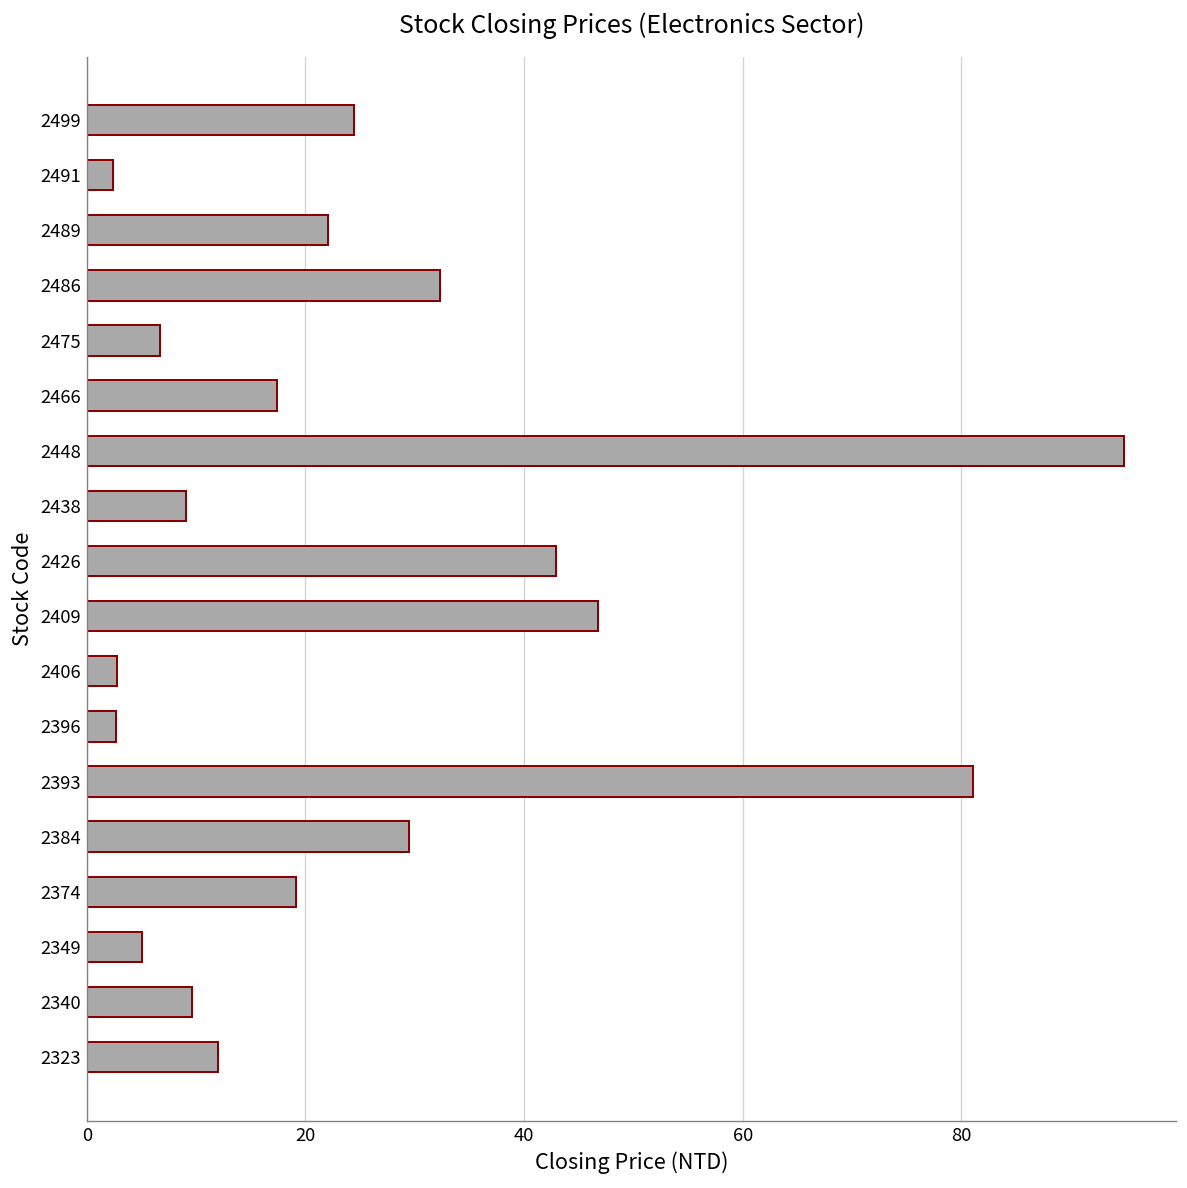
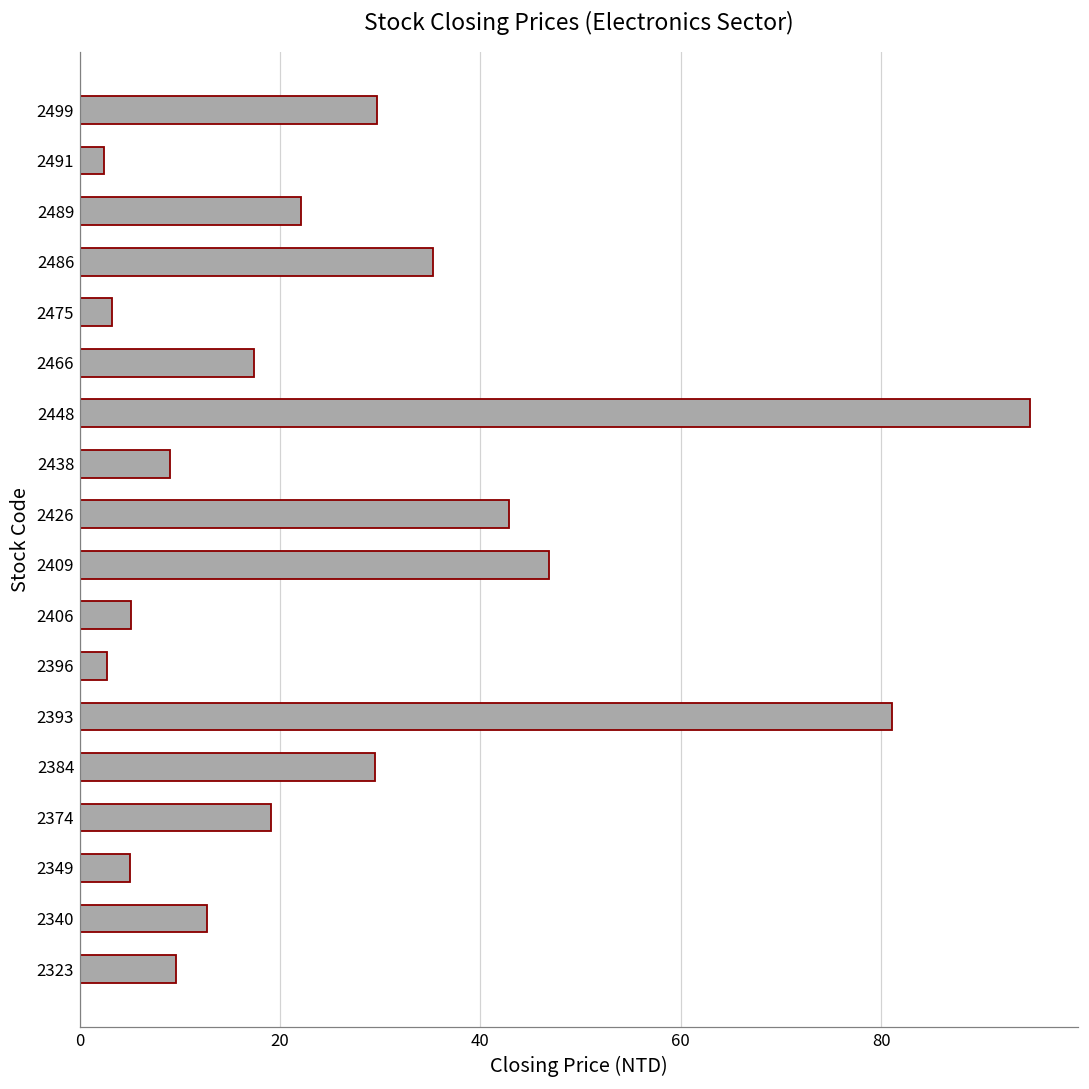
2499: 24 -> 30
2486: 32 -> 35
2475: 7 -> 3
2406: 3 -> 5
2340: 10 -> 13
2323: 12 -> 10
